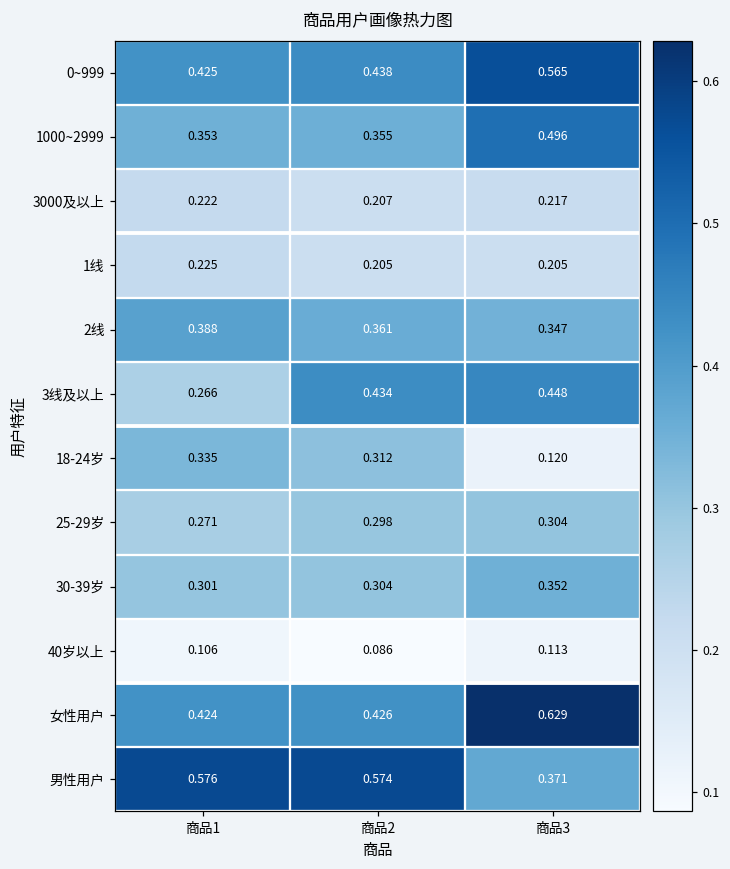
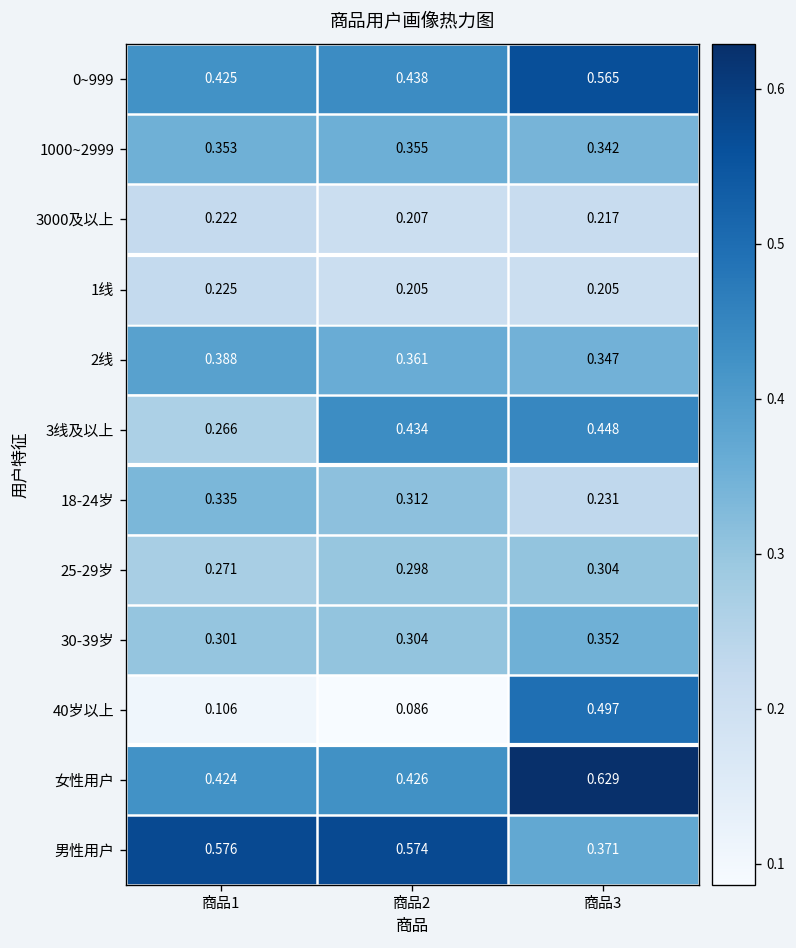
1000~2999, 商品3: 0.496 -> 0.342
18-24岁, 商品3: 0.120 -> 0.231
40岁以上, 商品3: 0.113 -> 0.497
